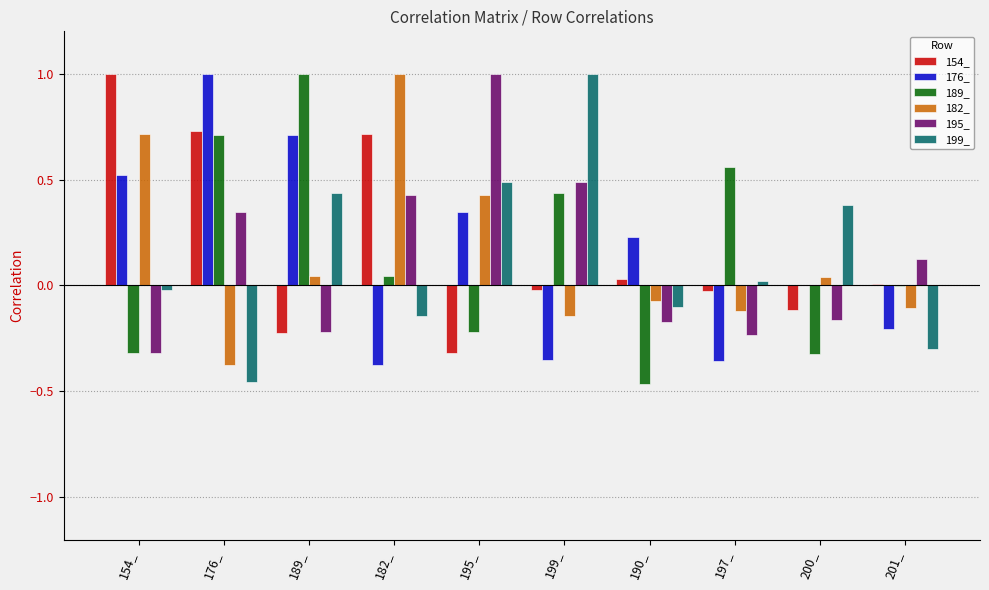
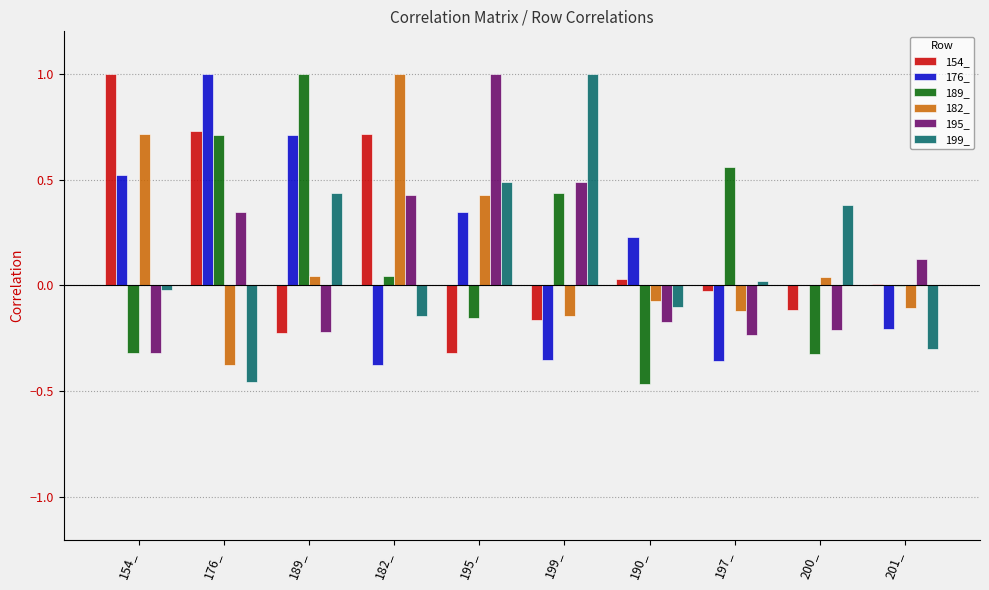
189_, 195_: -0.22 -> -0.15
154_, 199_: -0.02 -> -0.17
195_, 200_: -0.16 -> -0.21
